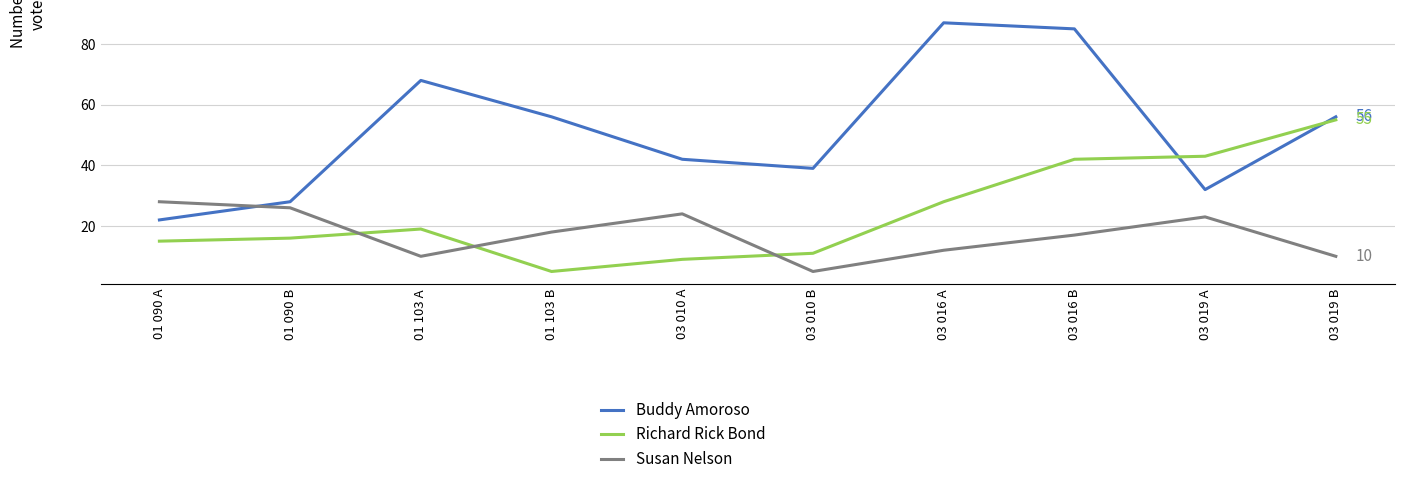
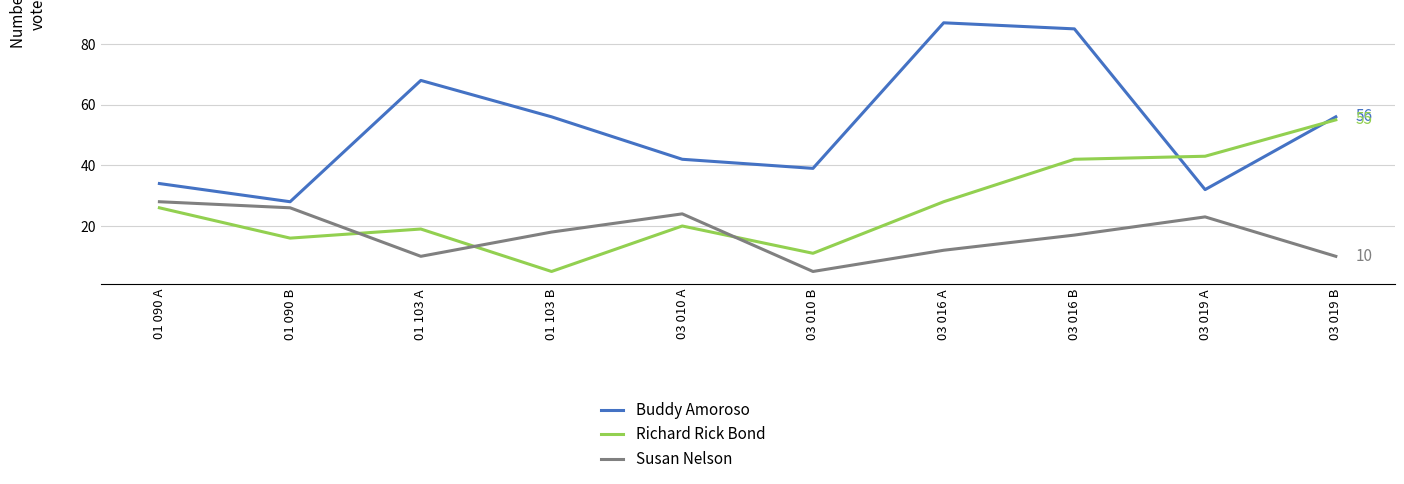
Buddy Amoroso, 01 090 A: 22 -> 34
Richard Rick Bond, 01 090 A: 15 -> 26
Richard Rick Bond, 03 010 A: 9 -> 20
